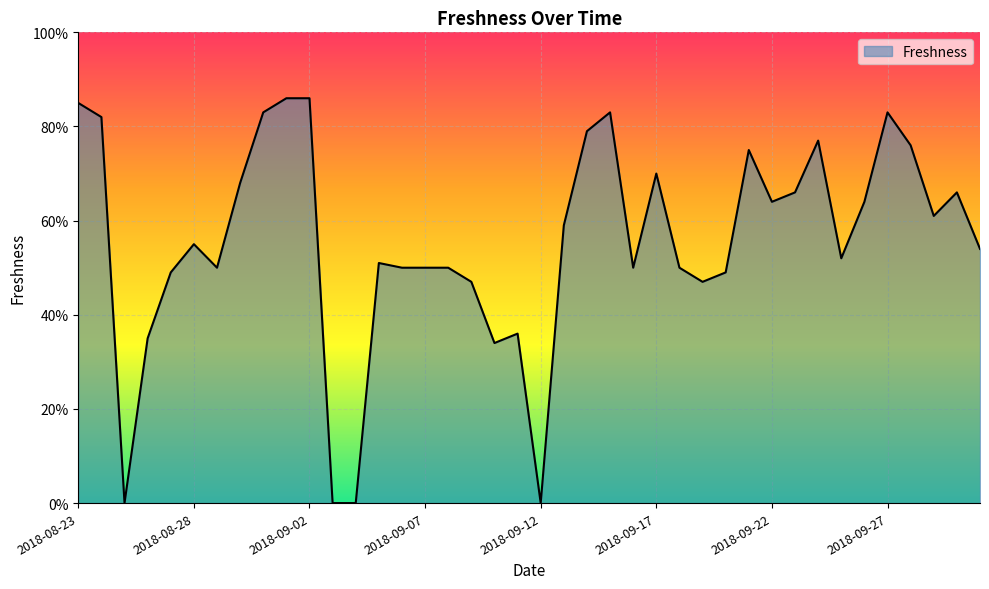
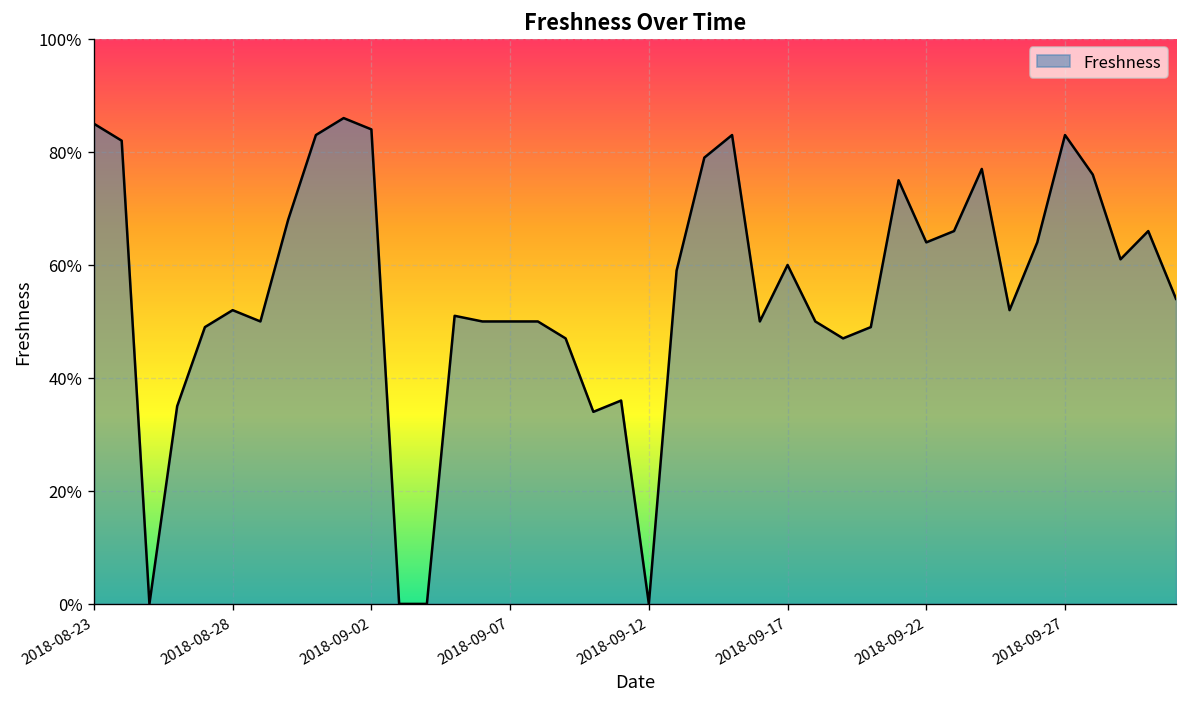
2018-08-28: 55% -> 52%
2018-09-02: 86% -> 84%
2018-09-17: 70% -> 60%
